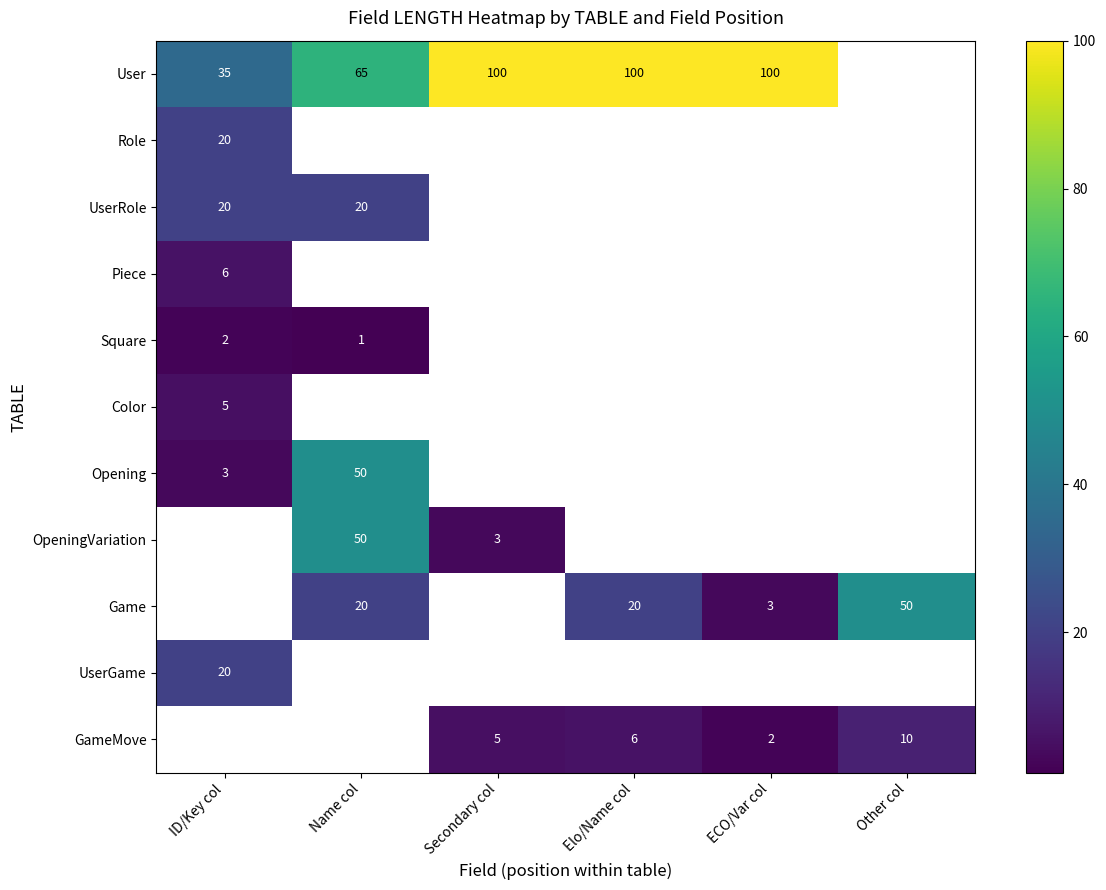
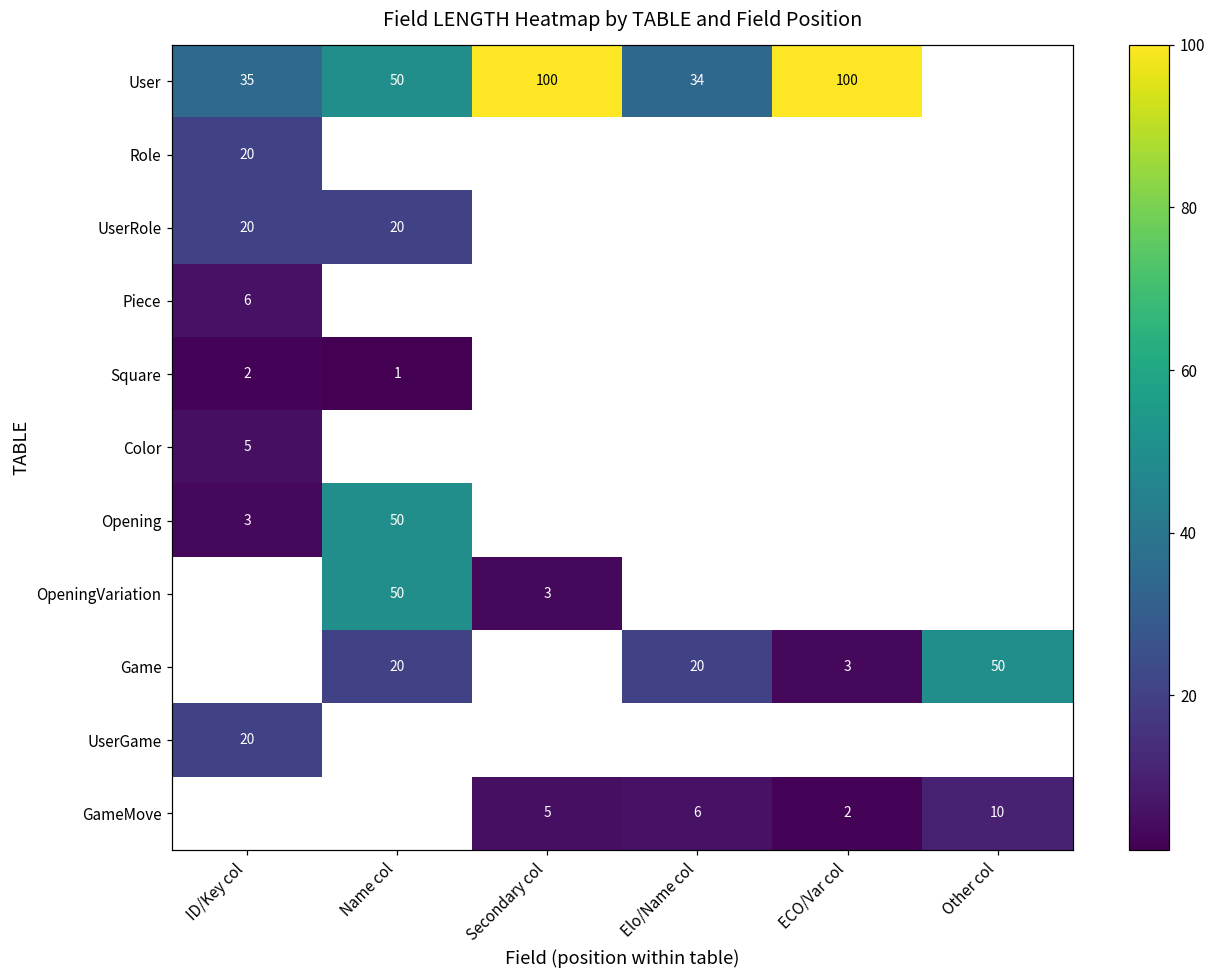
User, Name col: 65 -> 50
User, Elo/Name col: 100 -> 34
